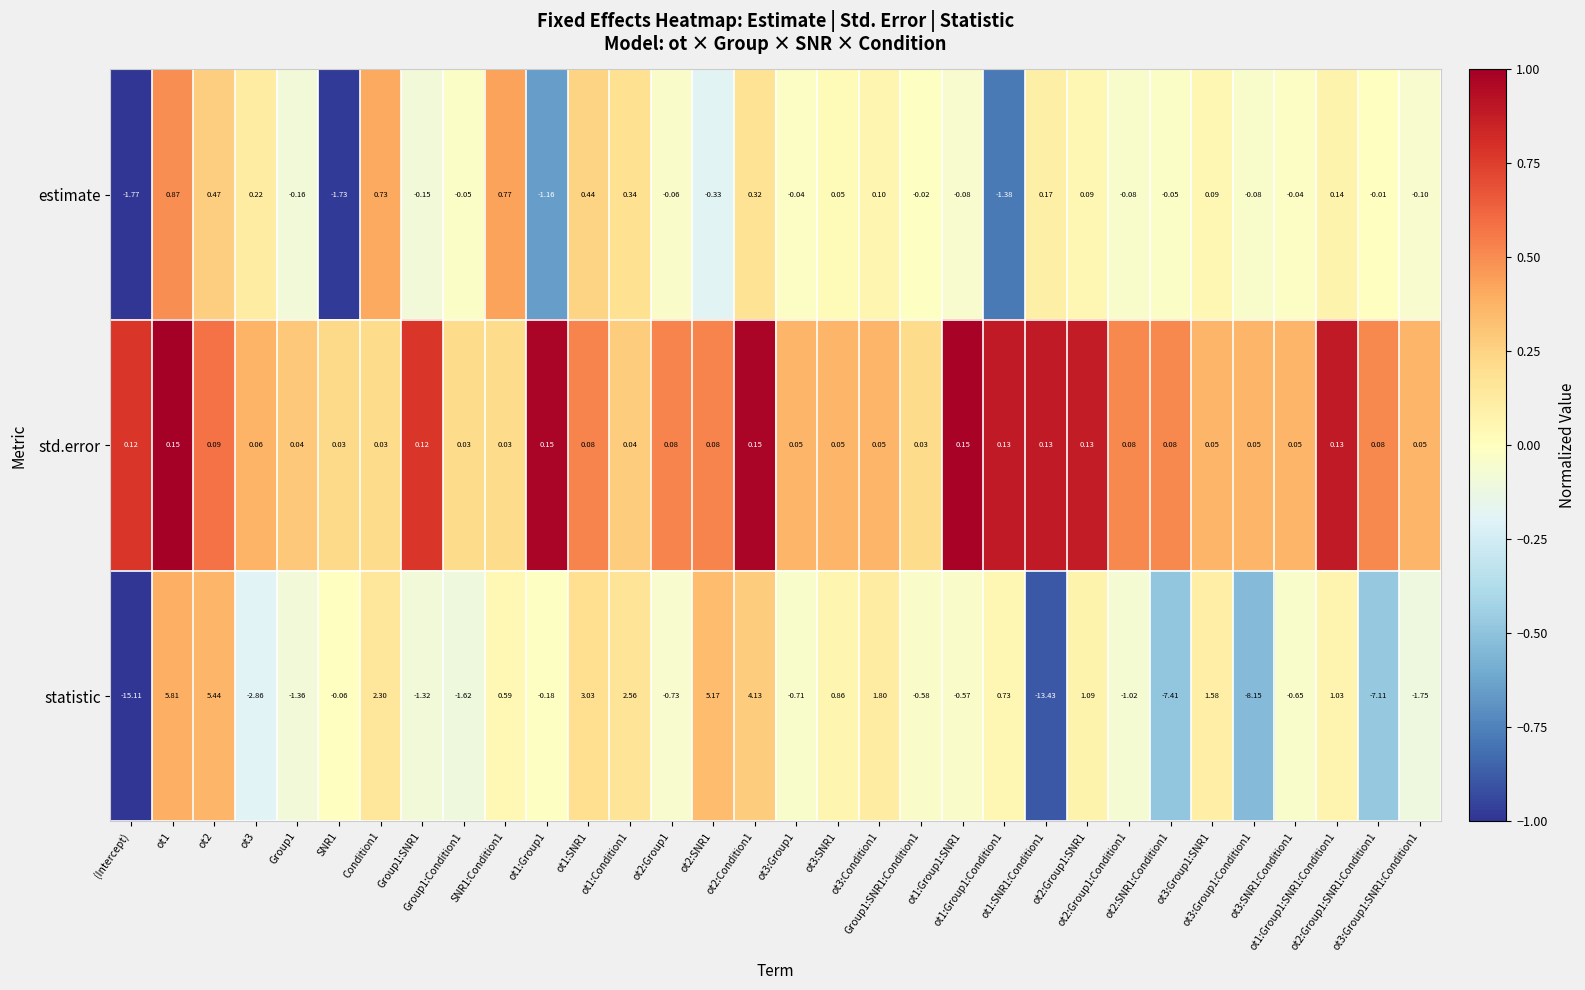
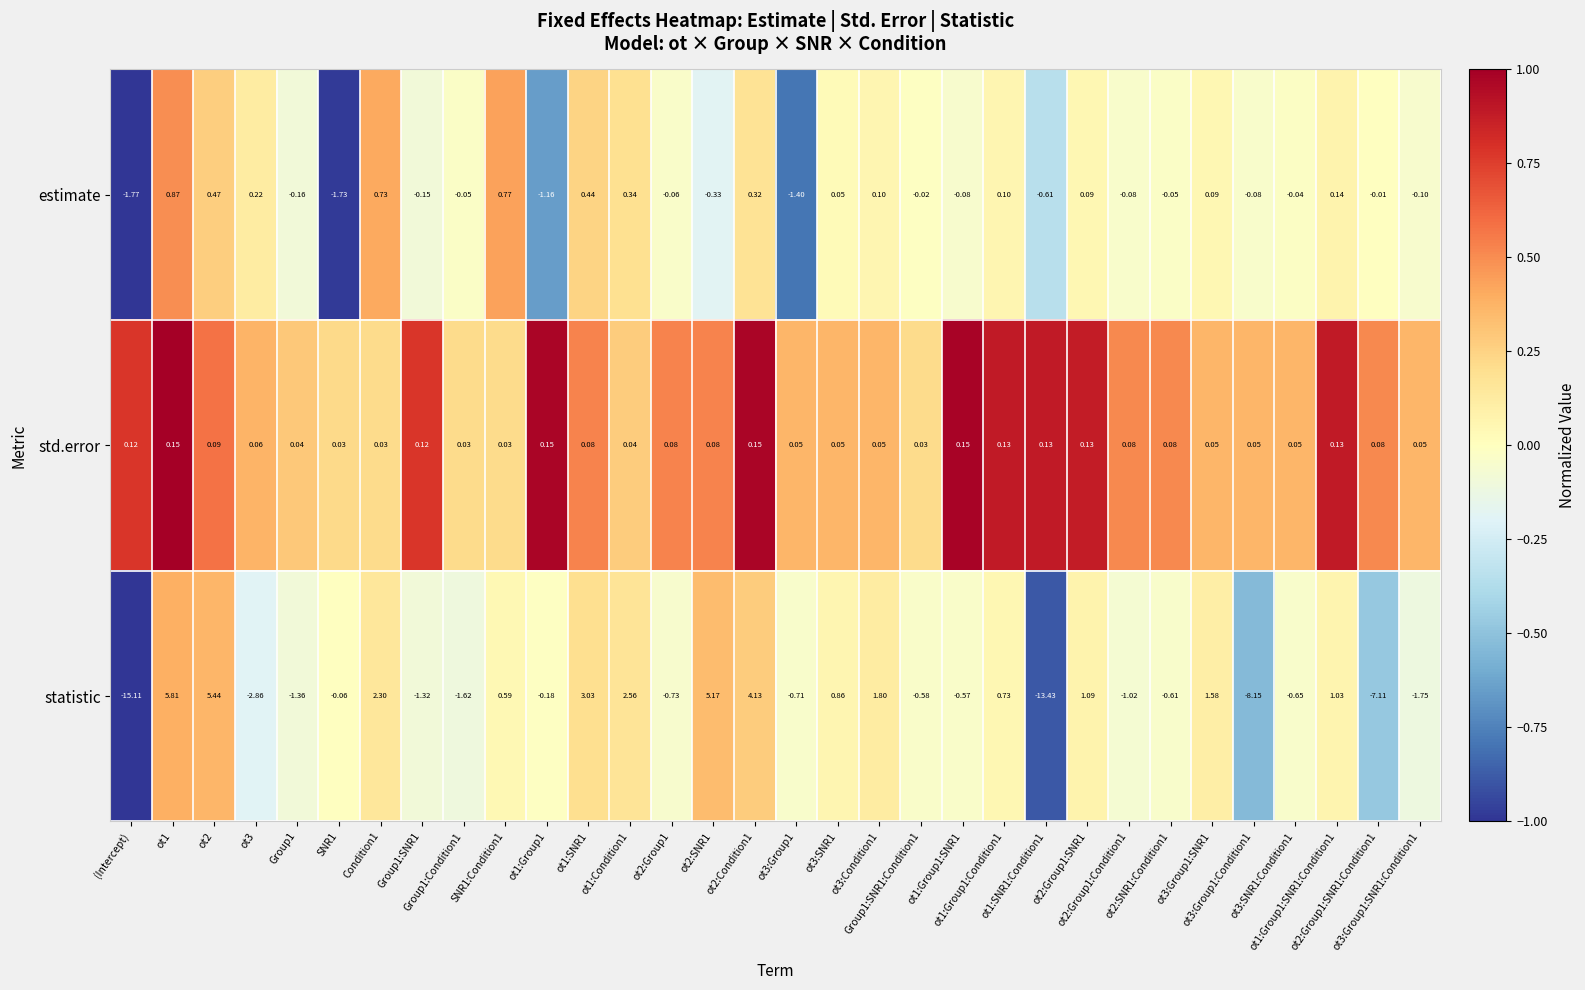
estimate, ot3:Group1: -0.04 -> -1.40
estimate, ot1:Group1:Condition1: -1.38 -> 0.10
estimate, ot1:SNR1:Condition1: 0.17 -> -0.61
statistic, ot2:SNR1:Condition1: -7.41 -> -0.61
